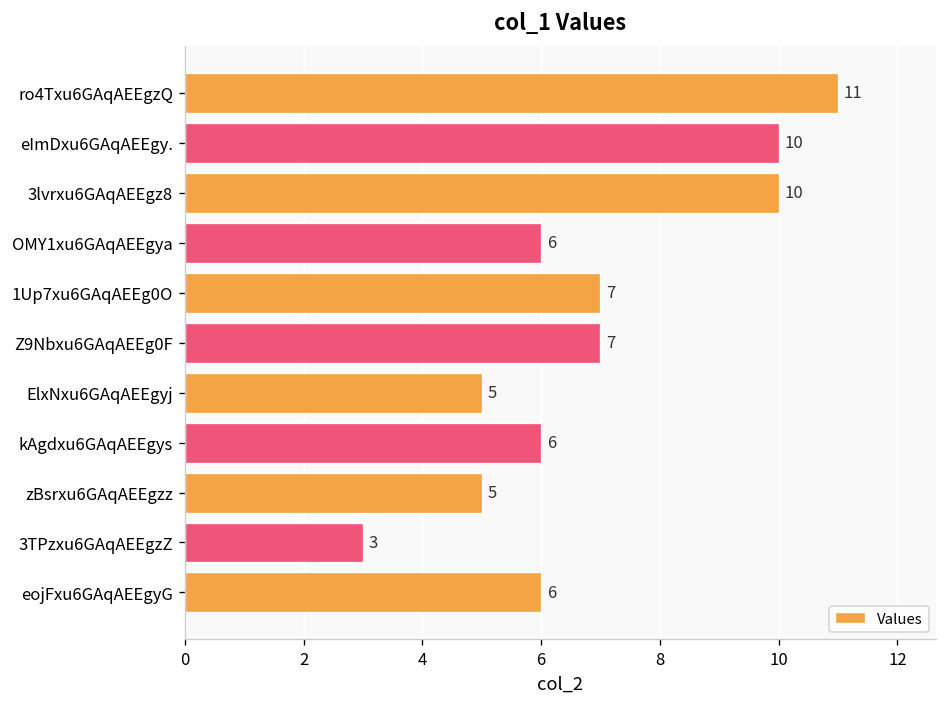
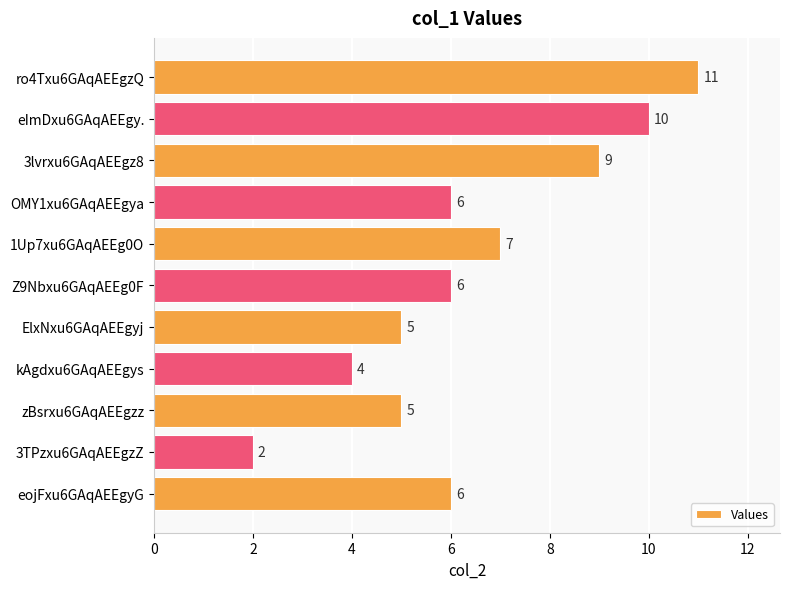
3lvrxu6GAqAEEgz8: 10 -> 9
Z9Nbxu6GAqAEEg0F: 7 -> 6
kAgdxu6GAqAEEgys: 6 -> 4
3TPzxu6GAqAEEgzZ: 3 -> 2
